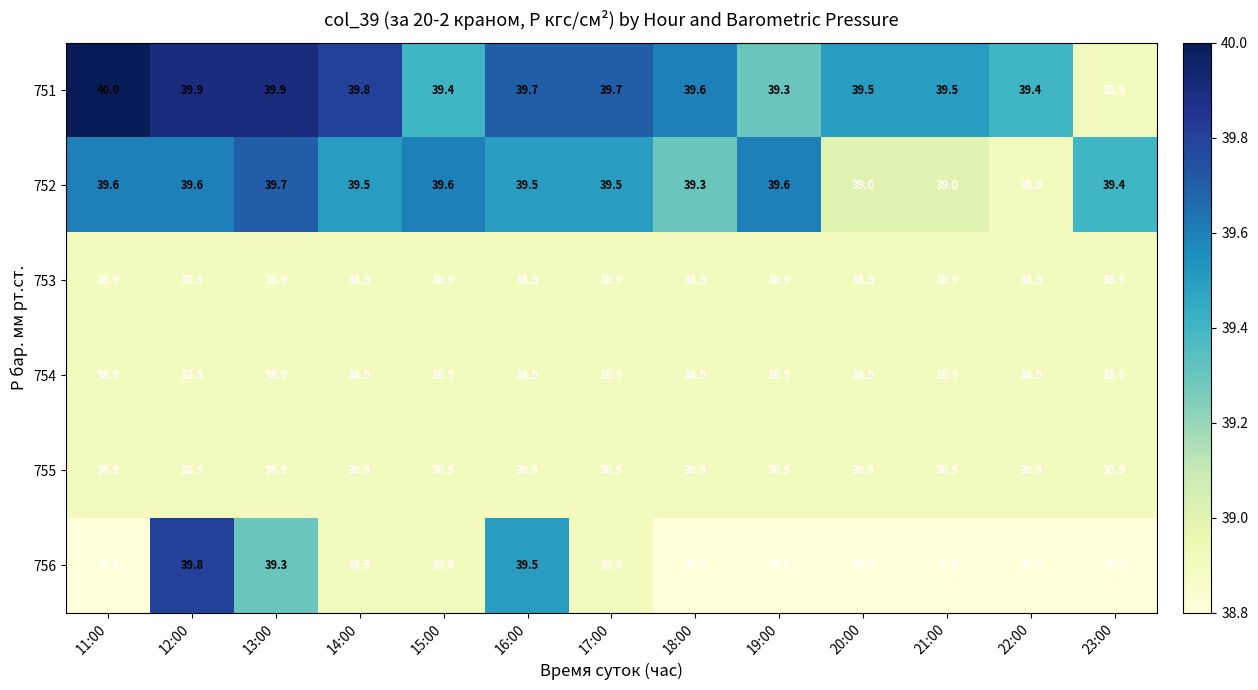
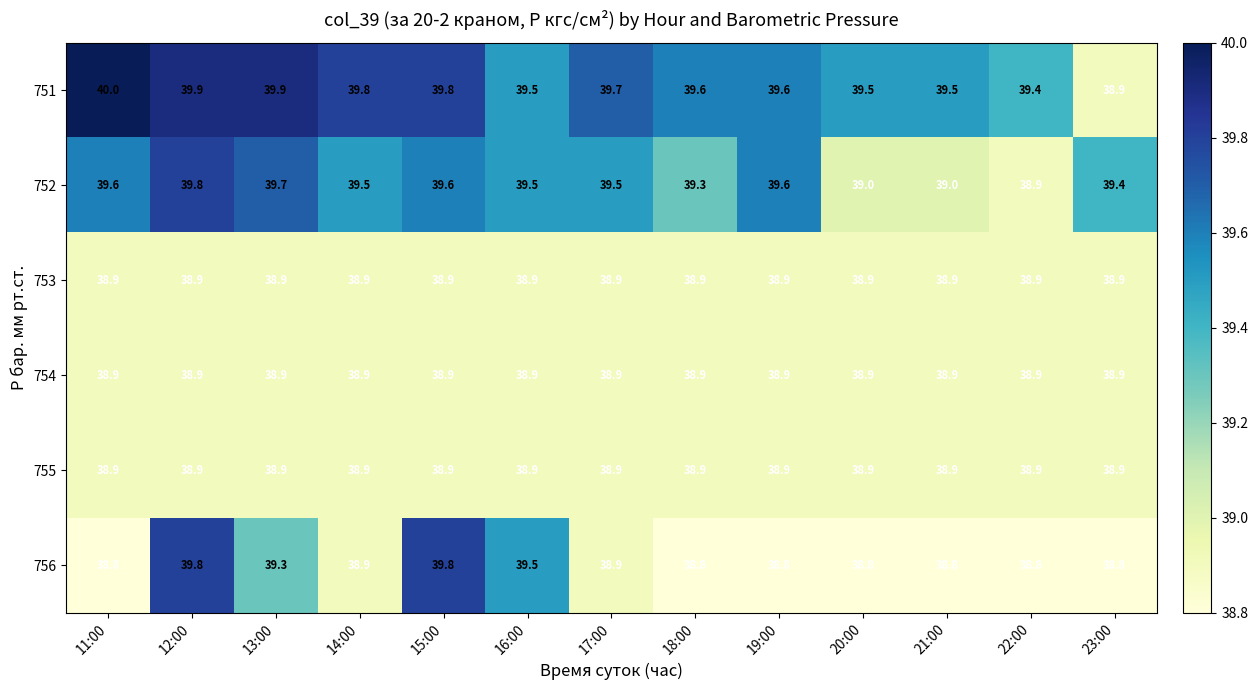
751, 15:00: 39.4 -> 39.8
751, 16:00: 39.7 -> 39.5
751, 19:00: 39.3 -> 39.6
752, 12:00: 39.6 -> 39.8
756, 15:00: 38.9 -> 39.8
